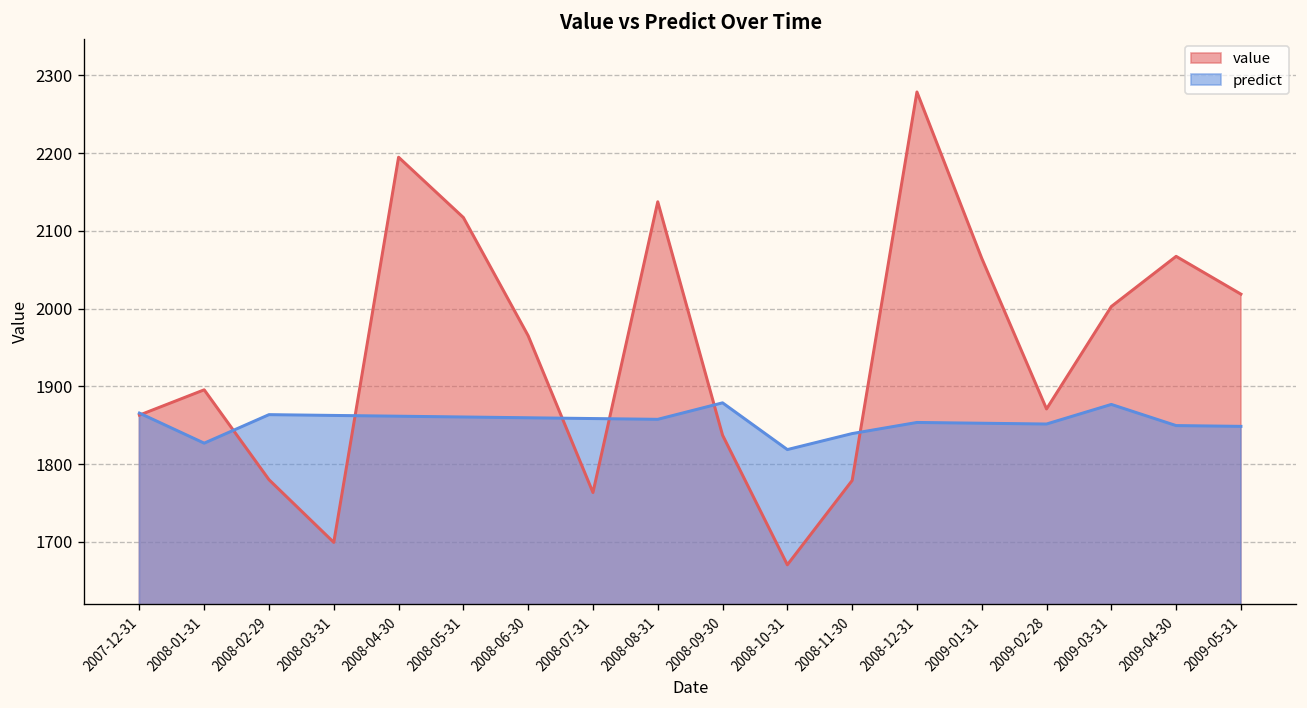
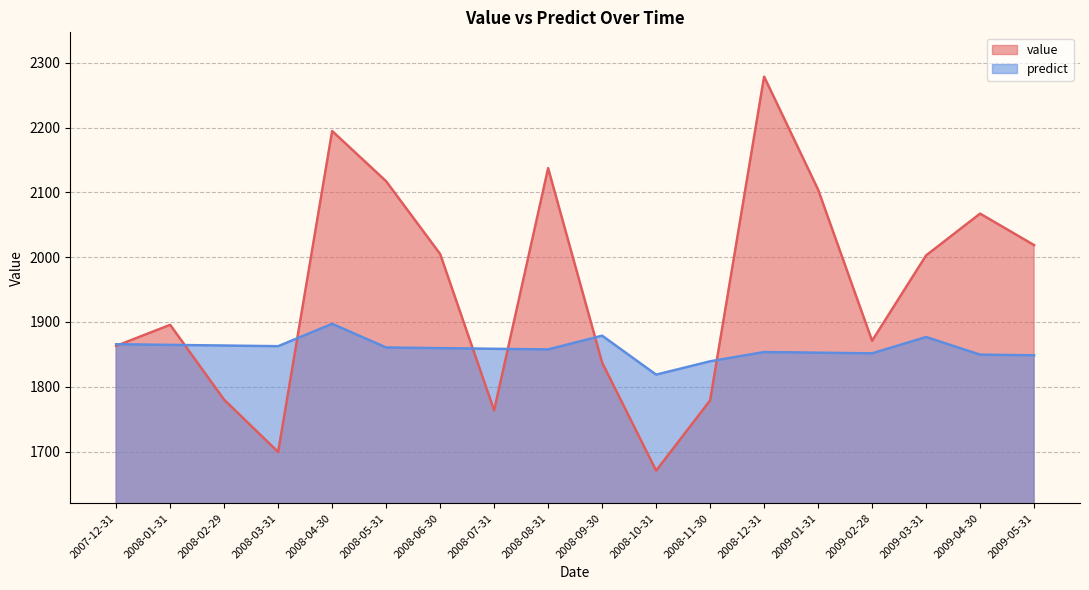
predict, 2008-01-31: 1830 -> 1860
predict, 2008-04-30: 1860 -> 1900
value, 2008-06-30: 1970 -> 2000
value, 2009-01-31: 2060 -> 2100
